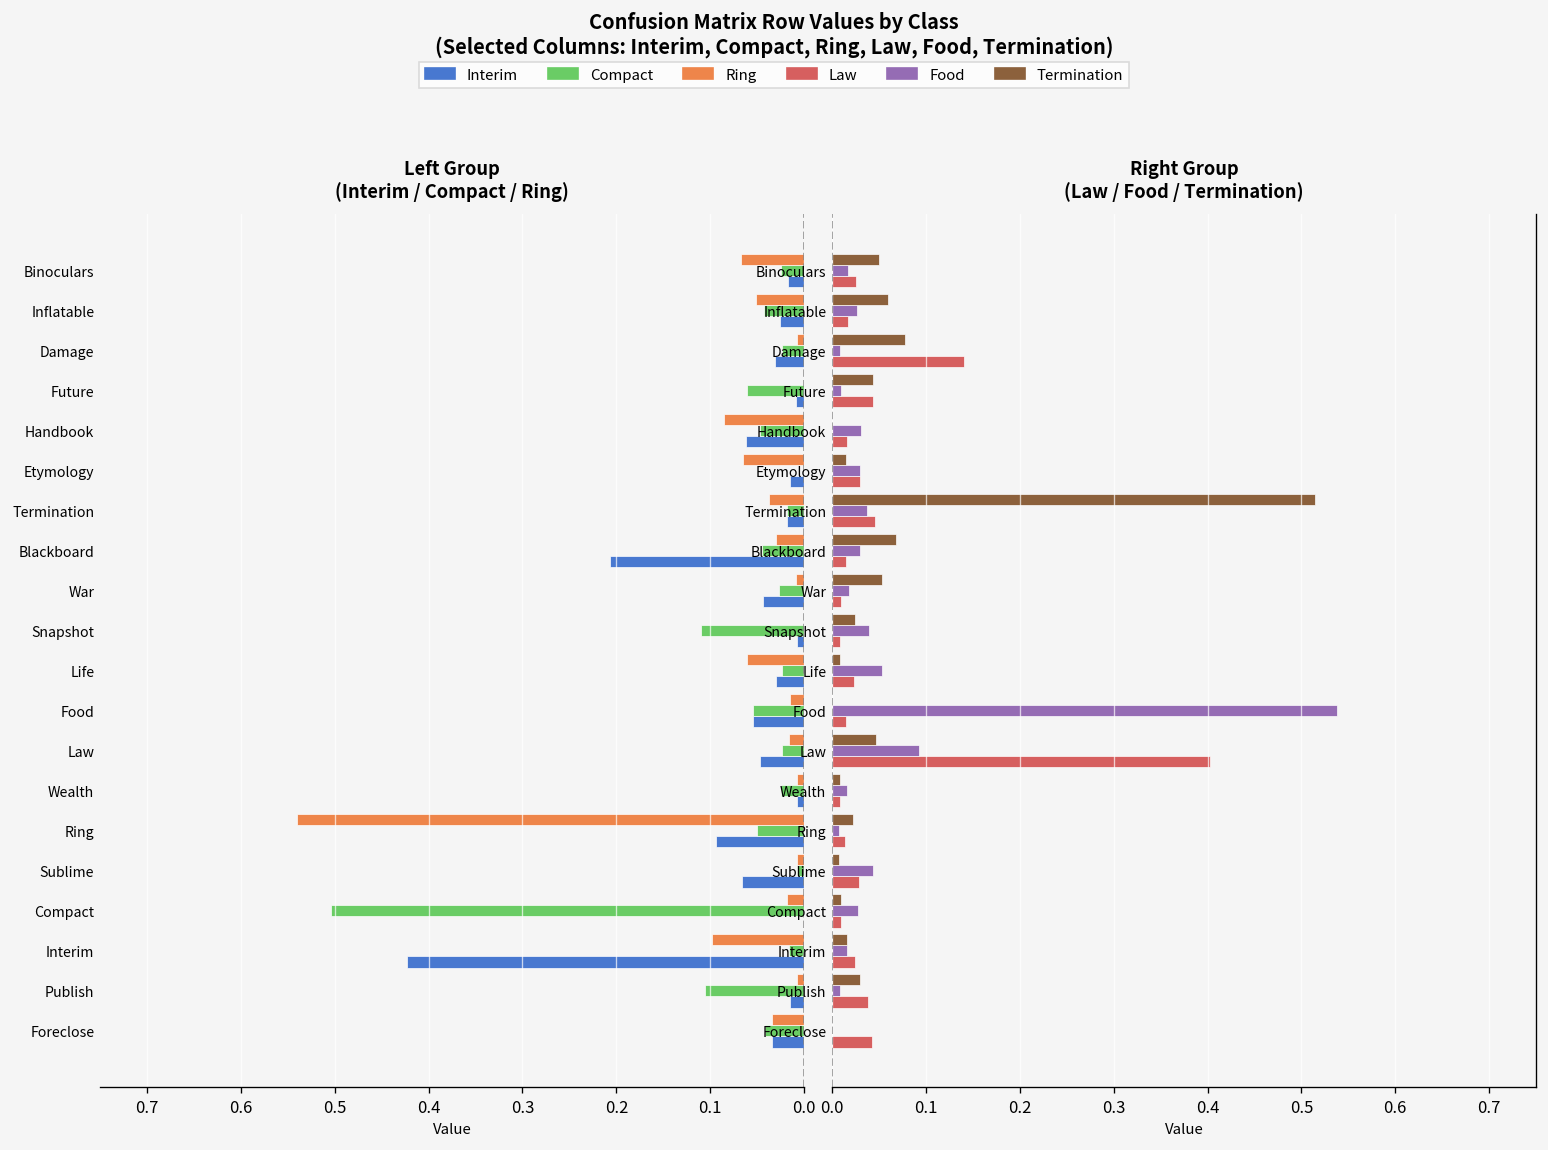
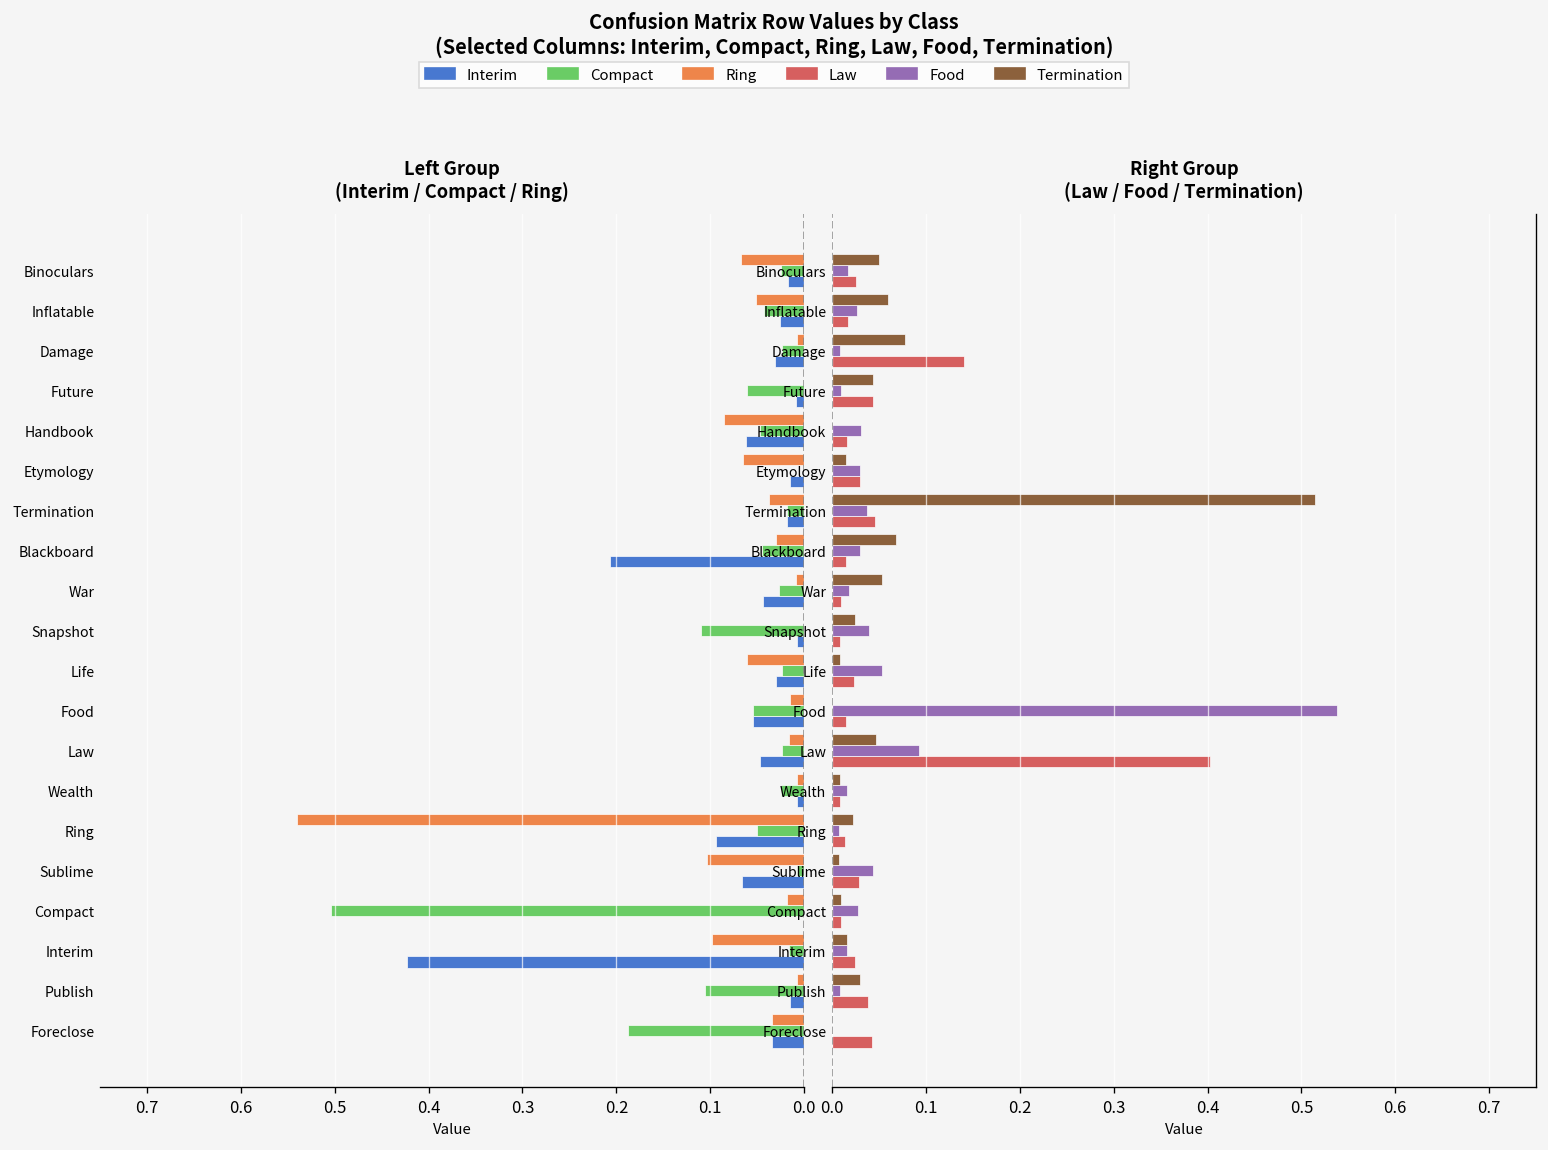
Left Group (Interim / Compact / Ring), Ring, Sublime: 0.01 -> 0.10
Left Group (Interim / Compact / Ring), Compact, Foreclose: 0.04 -> 0.19
